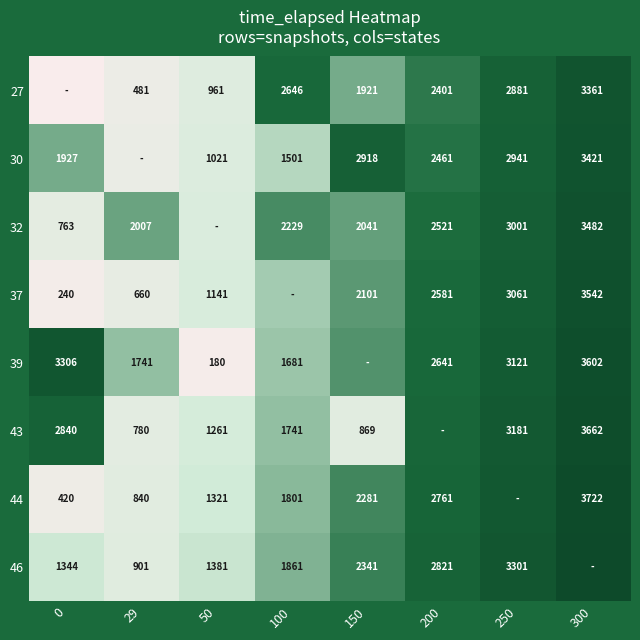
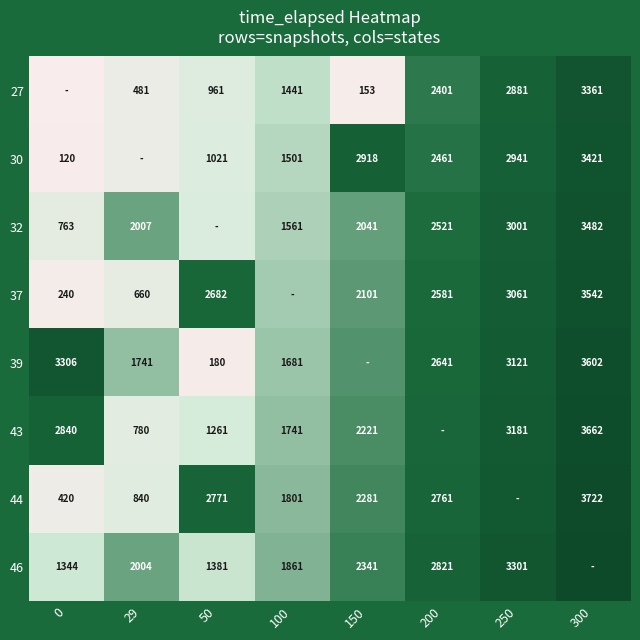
27, 100: 2646 -> 1441
27, 150: 1921 -> 153
30, 0: 1927 -> 120
32, 100: 2229 -> 1561
37, 50: 1141 -> 2682
43, 150: 869 -> 2221
44, 50: 1321 -> 2771
46, 29: 901 -> 2004
